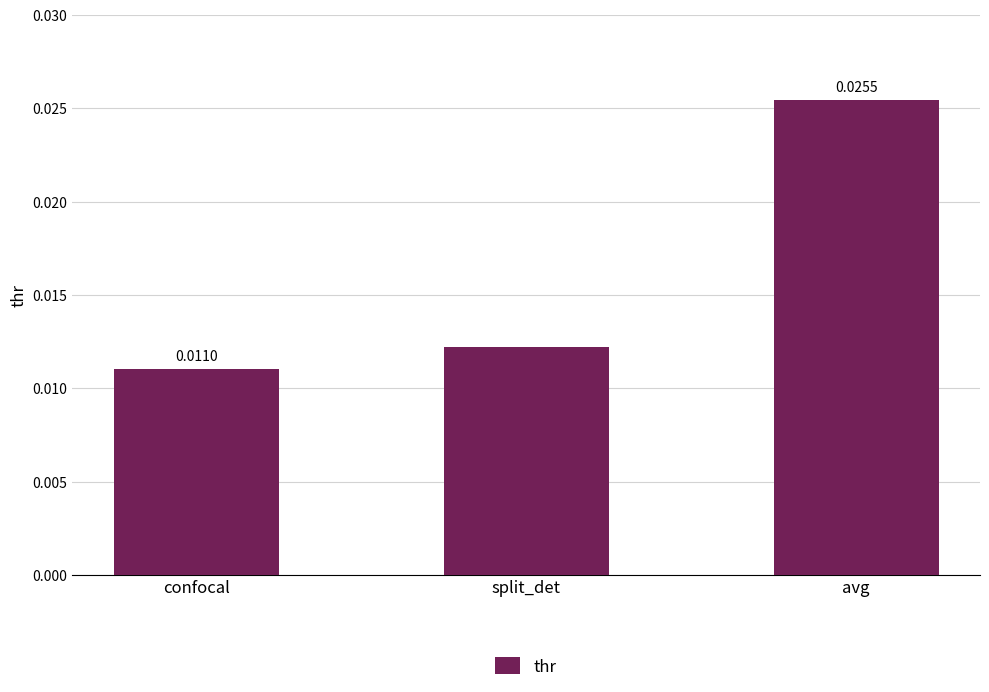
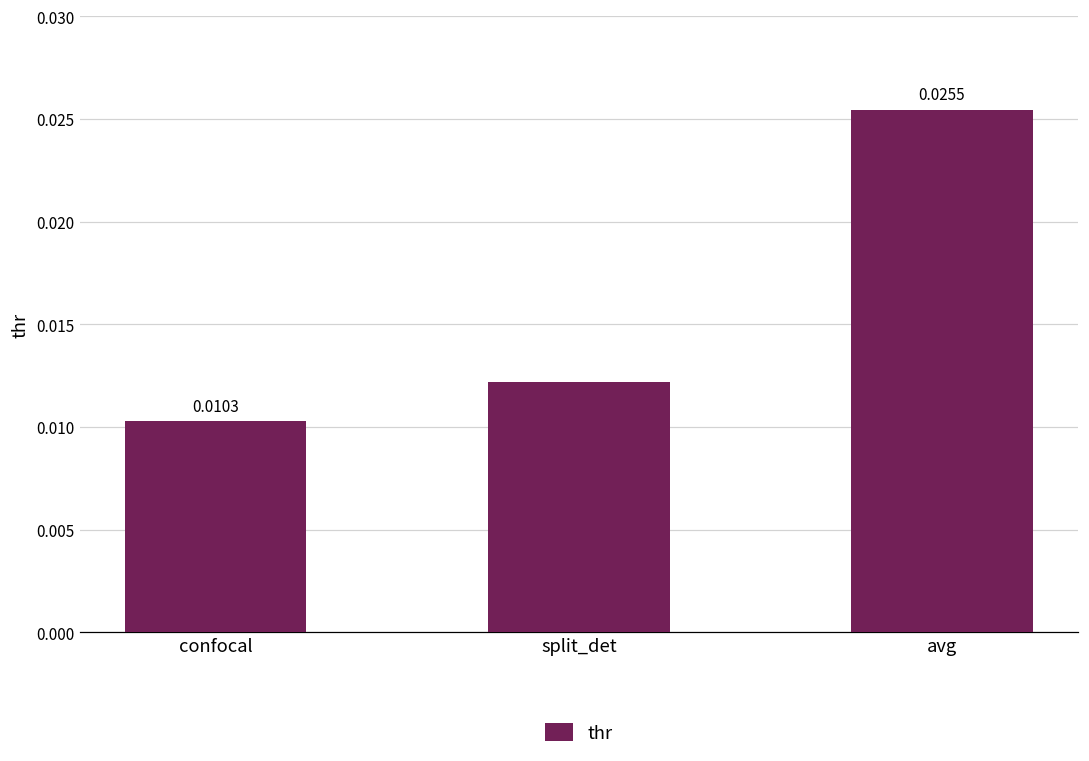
confocal: 0.0110 -> 0.0103
